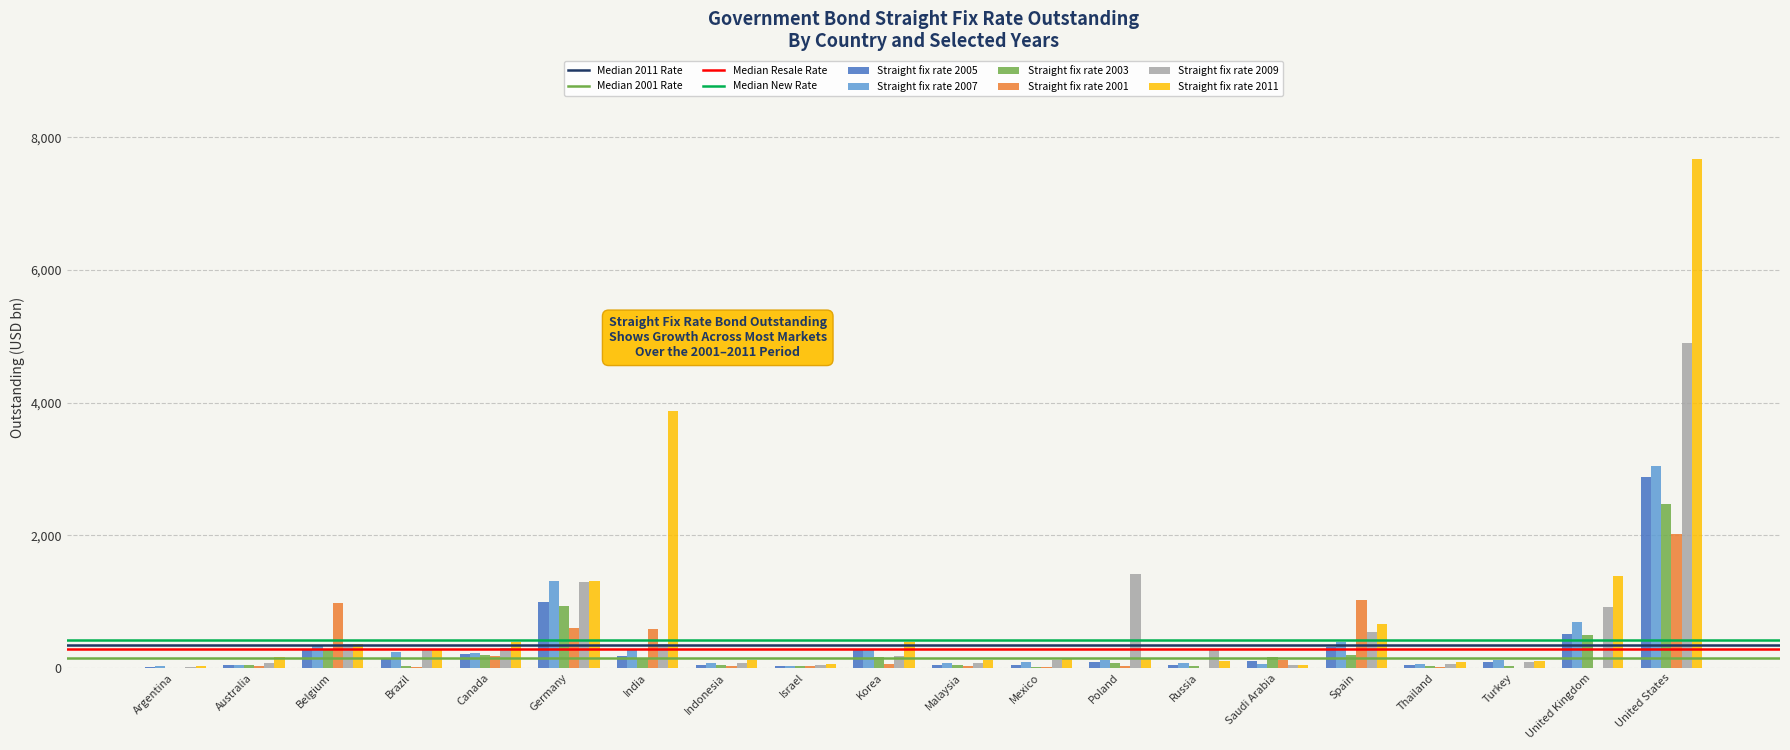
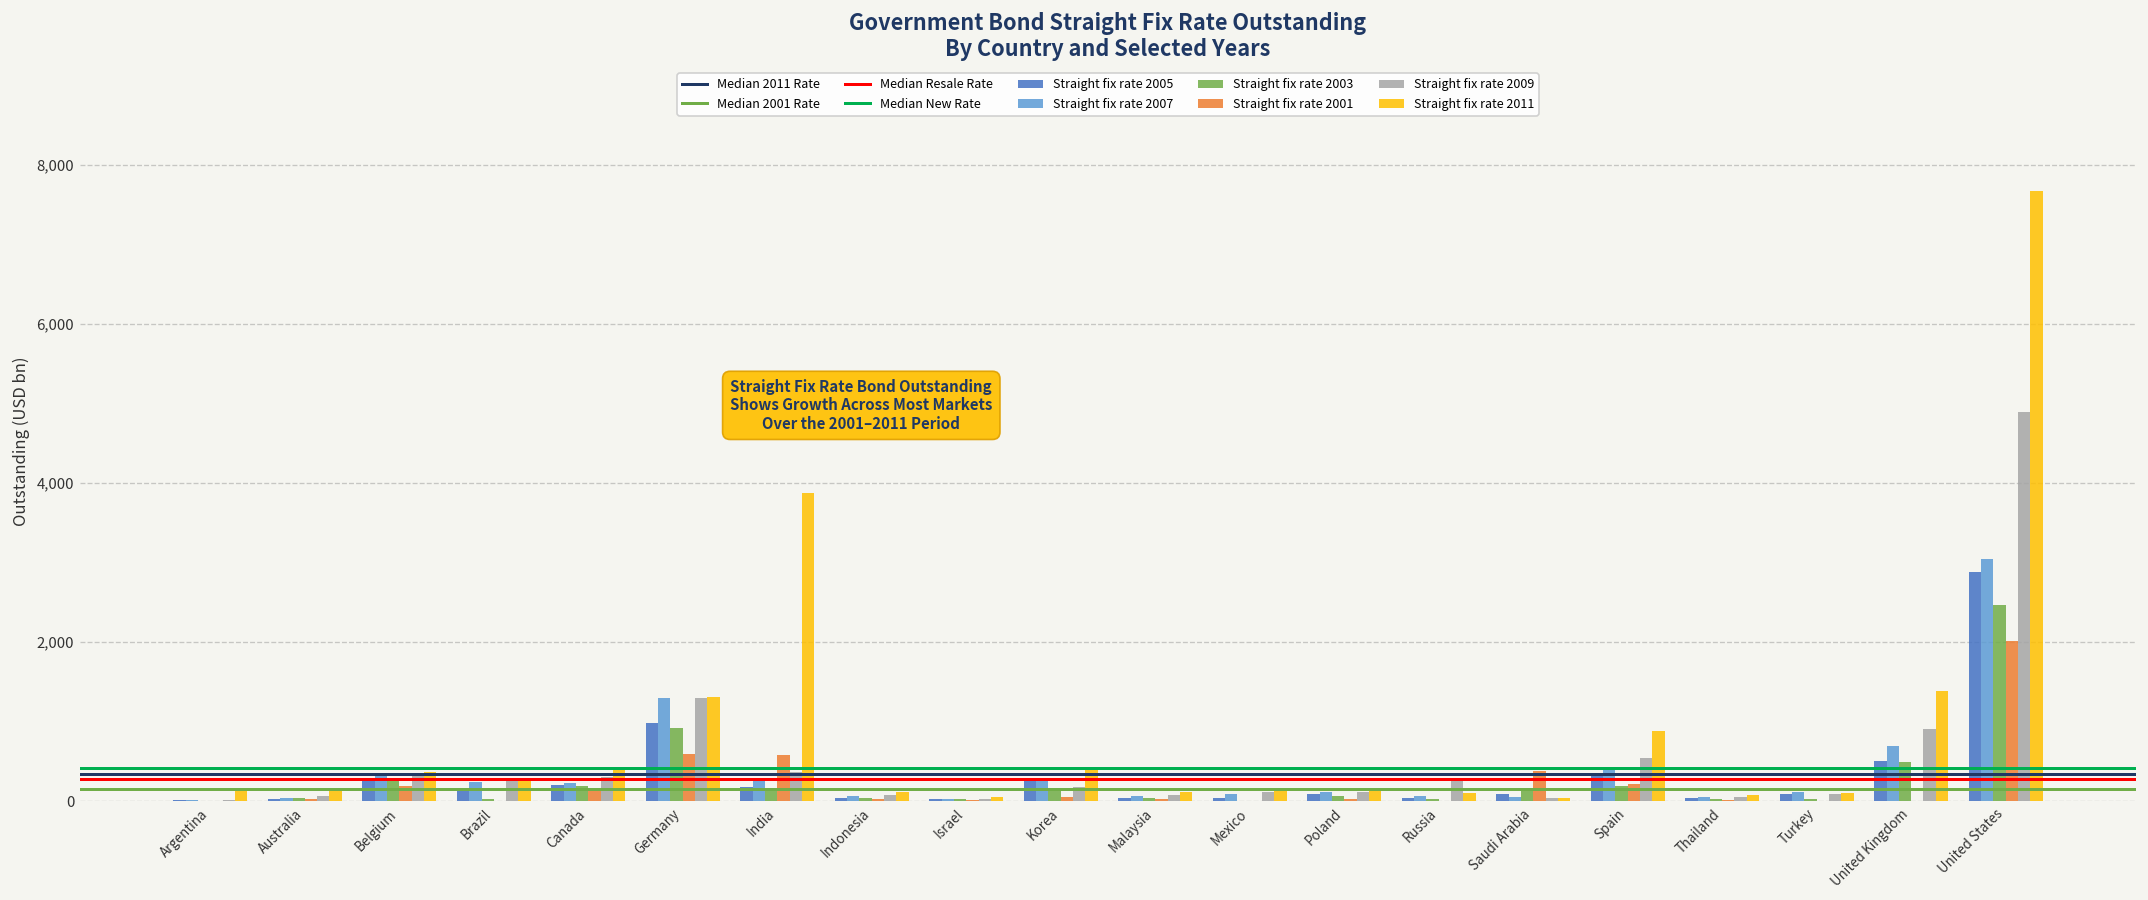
Straight fix rate 2011, Argentina: 0 -> 200
Straight fix rate 2001, Belgium: 1,000 -> 200
Straight fix rate 2009, Poland: 1,400 -> 100
Straight fix rate 2001, Saudi Arabia: 100 -> 400
Straight fix rate 2001, Spain: 1,000 -> 200
Straight fix rate 2011, Spain: 700 -> 900
